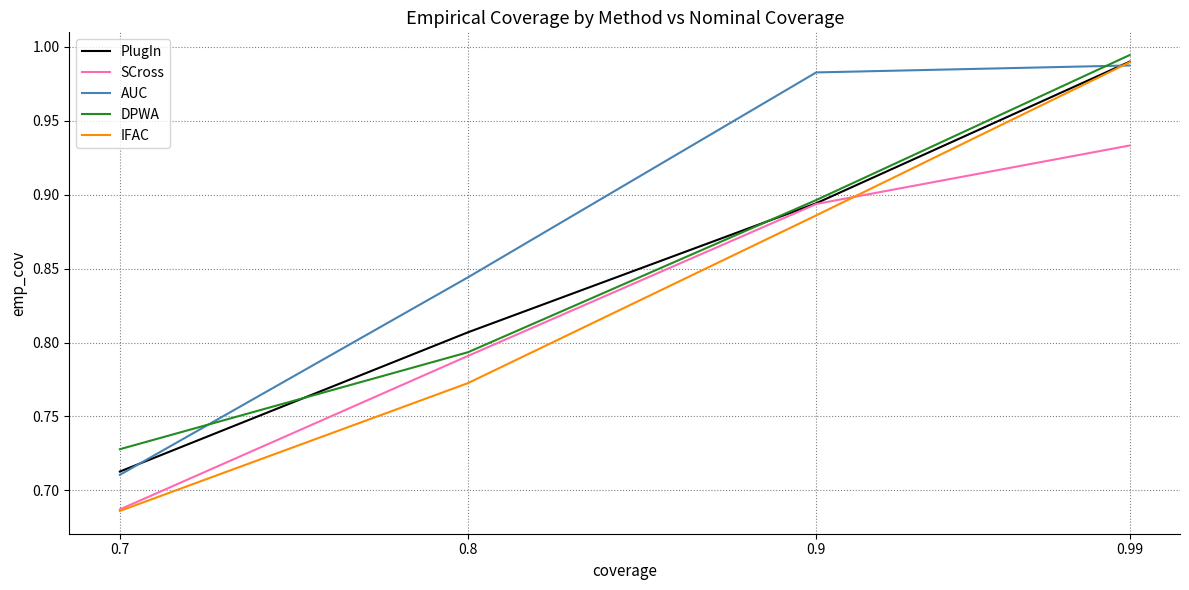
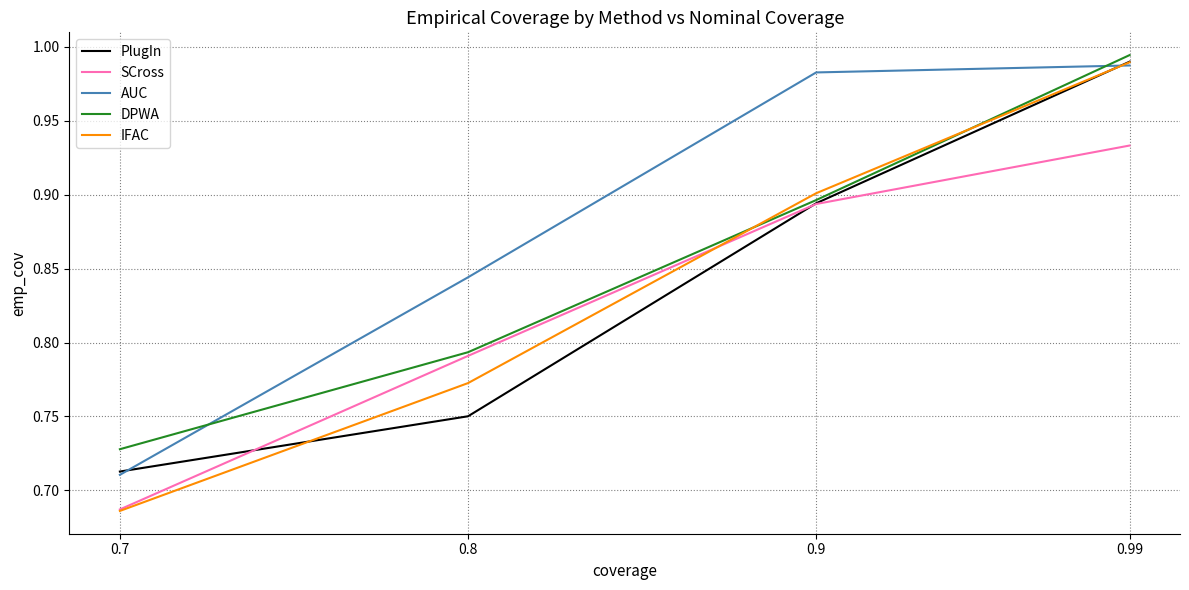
PlugIn, 0.8: 0.807 -> 0.750
IFAC, 0.9: 0.886 -> 0.901
